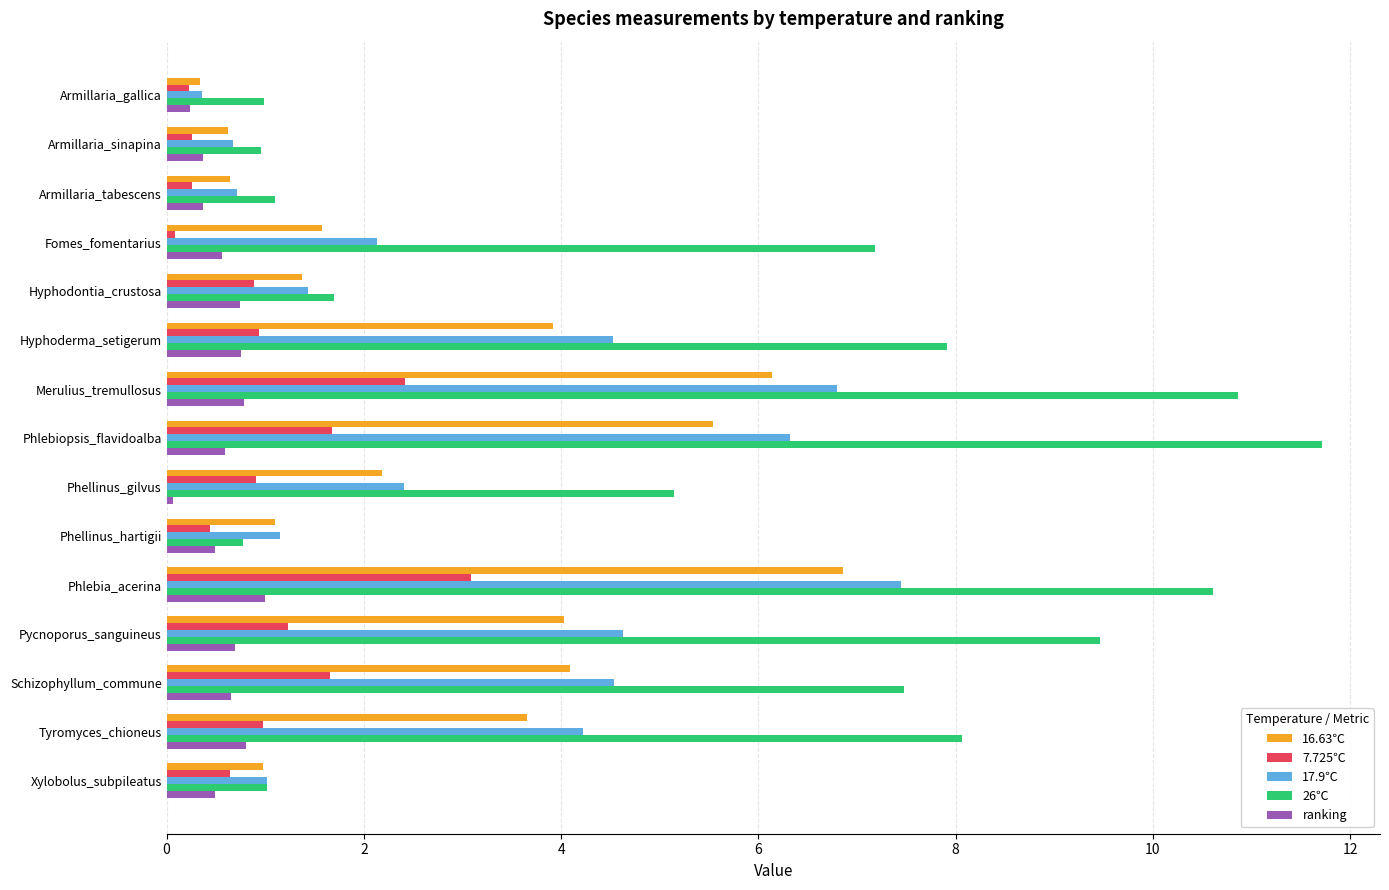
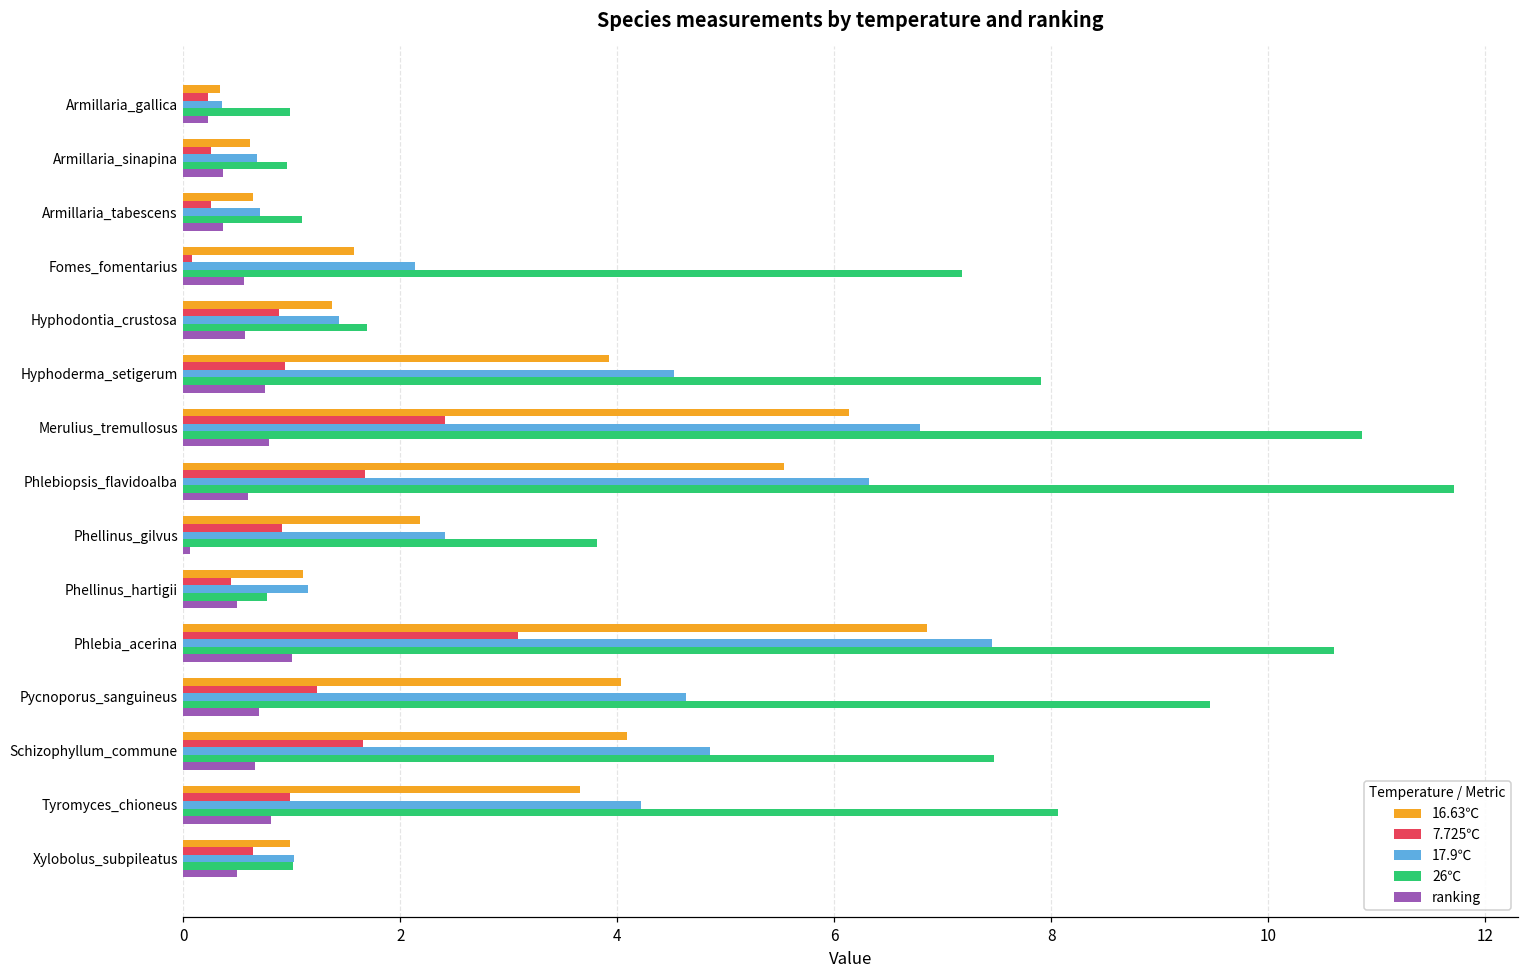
ranking, Hyphodontia_crustosa: 0.7 -> 0.6
26℃, Phellinus_gilvus: 5.1 -> 3.8
17.9℃, Schizophyllum_commune: 4.5 -> 4.9
